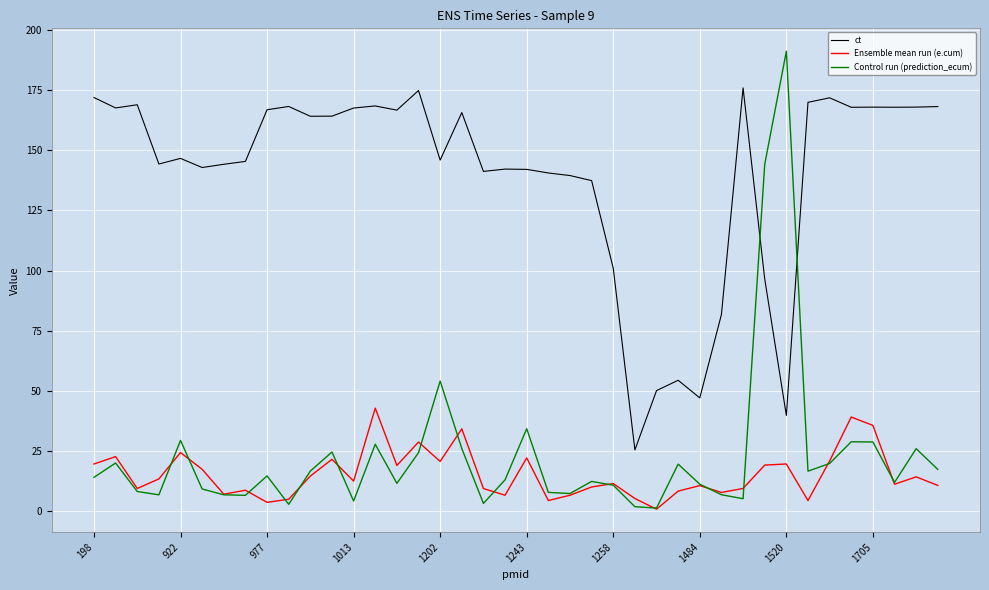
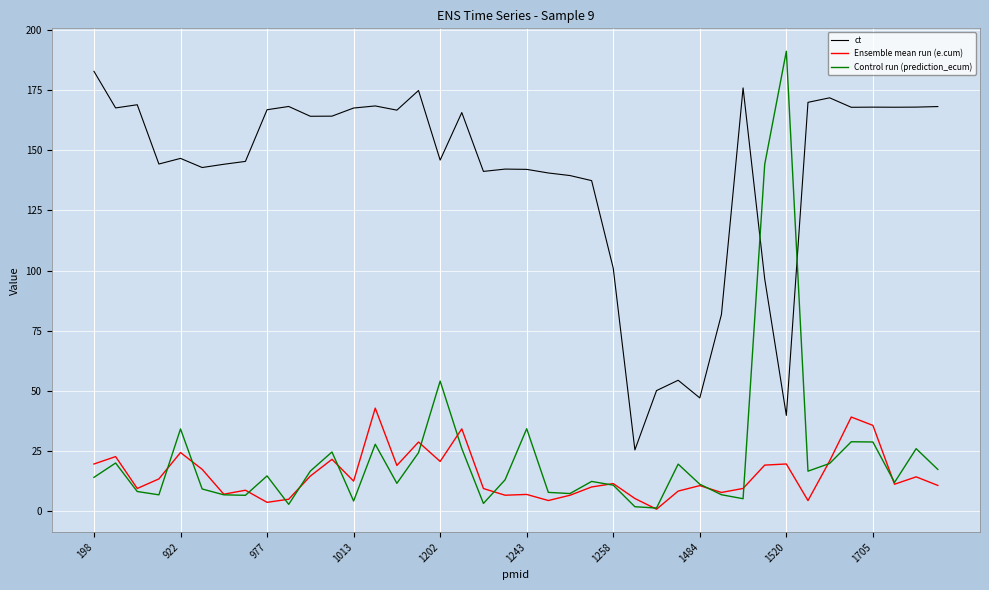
ct, 198: 172 -> 183
Control run (prediction_ecum), 922: 29 -> 34
Ensemble mean run (e.cum), 1243: 22 -> 7
